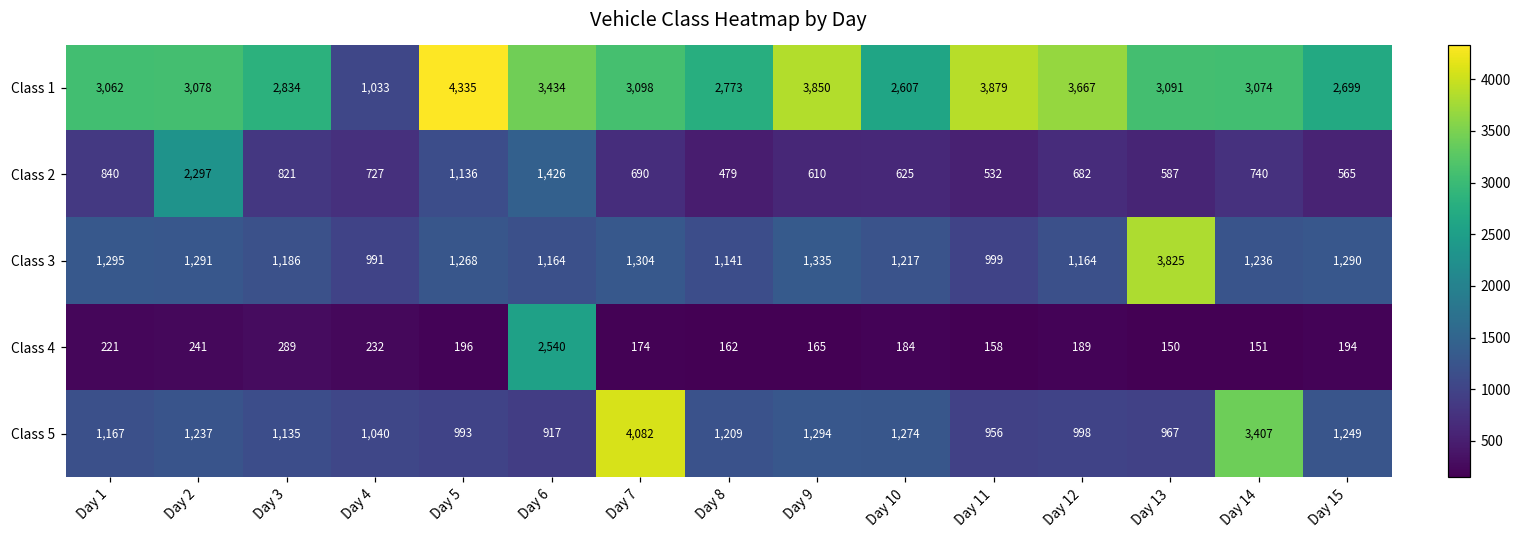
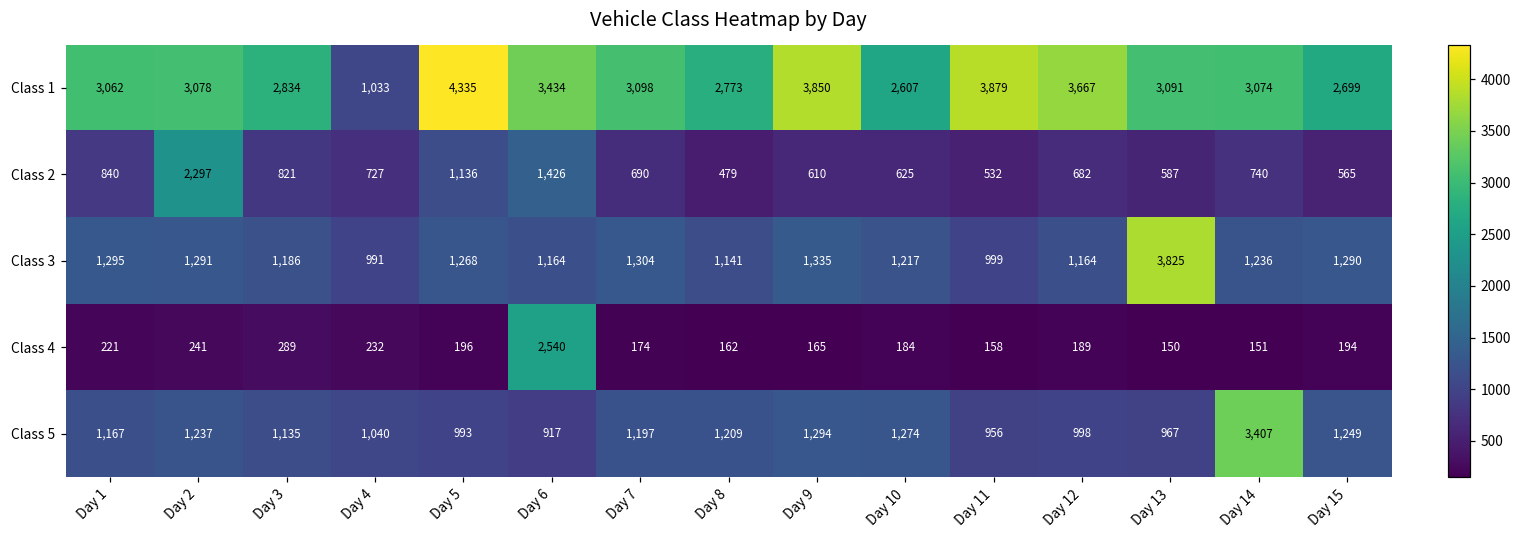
Class 5, Day 7: 4,082 -> 1,197
